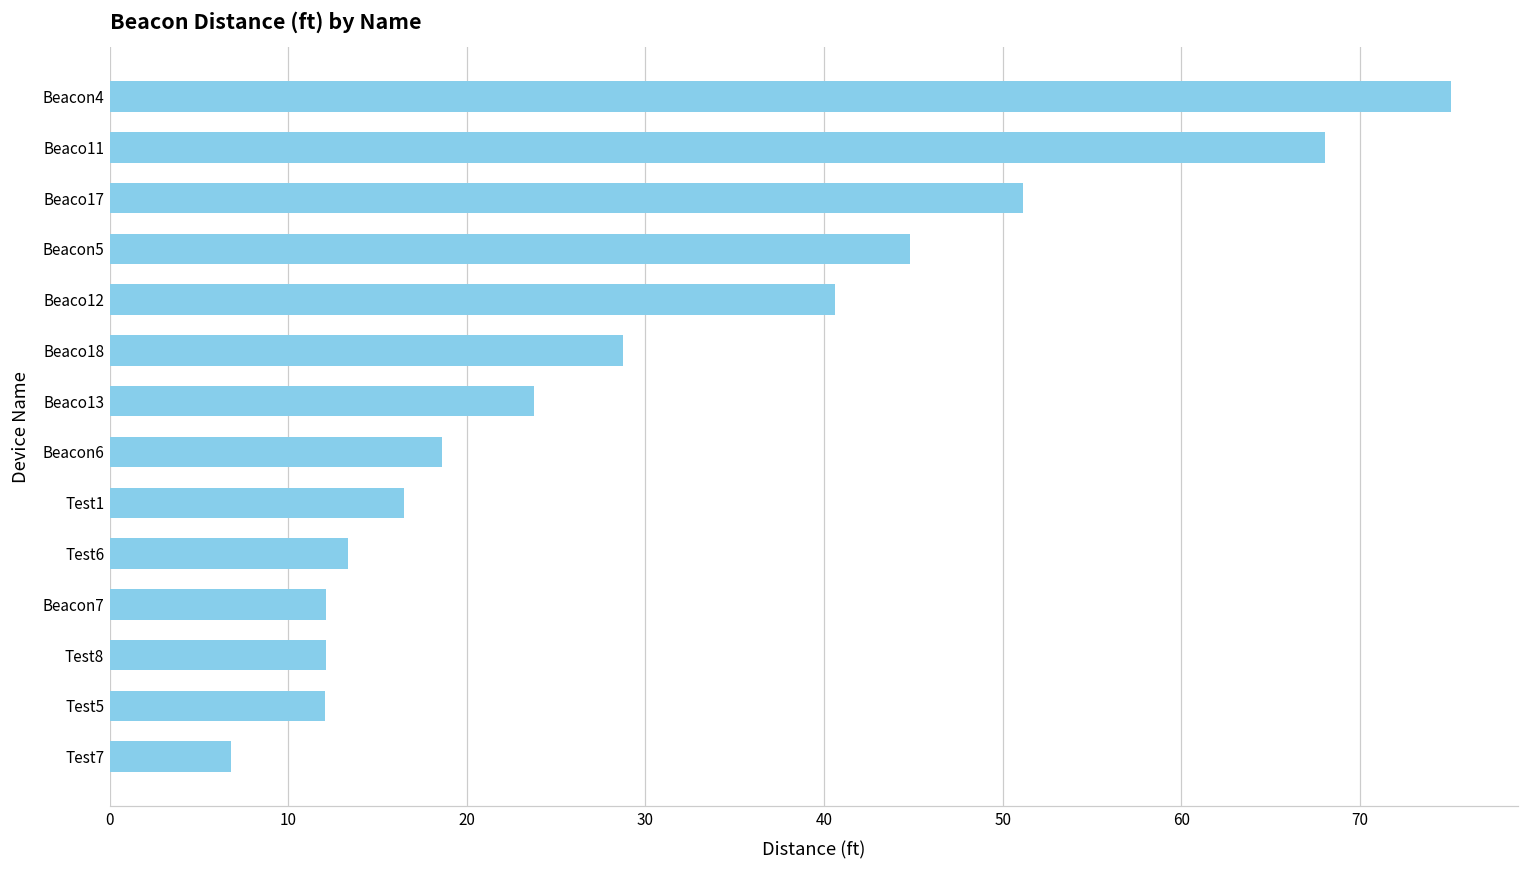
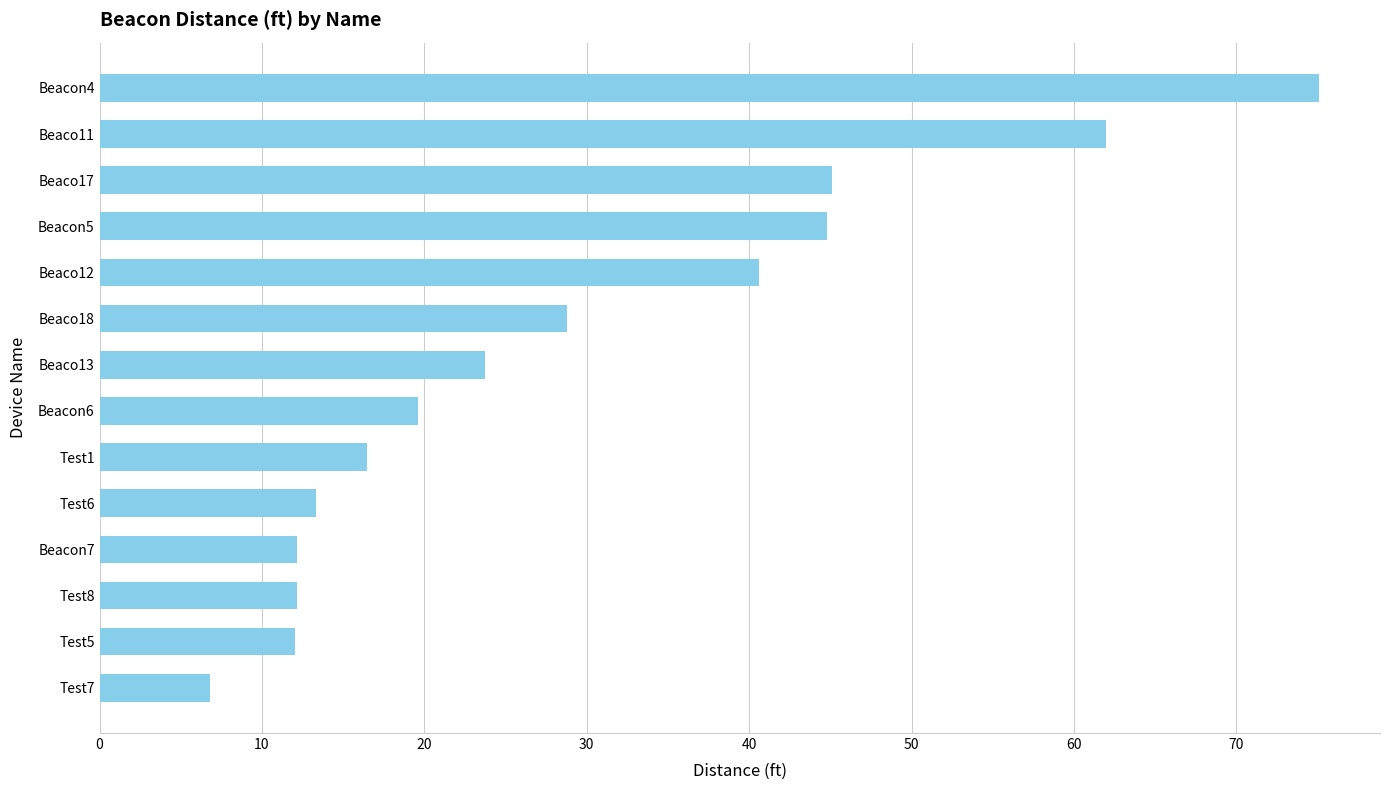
Beaco11: 68.1 -> 62.0
Beaco17: 51.2 -> 45.1
Beacon6: 18.6 -> 19.6
